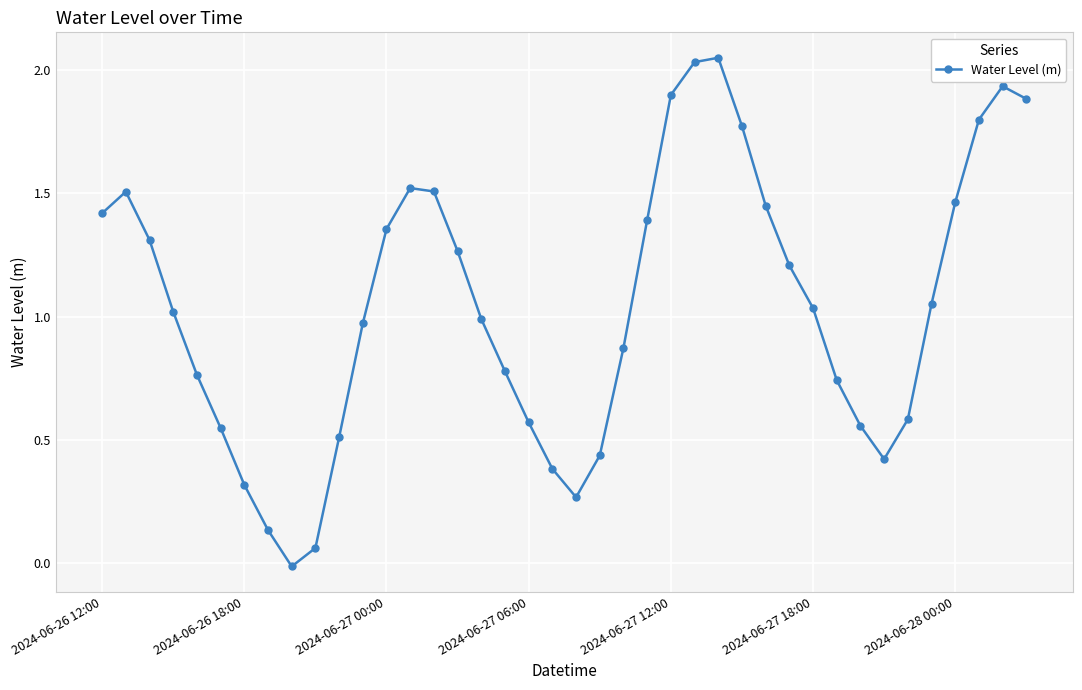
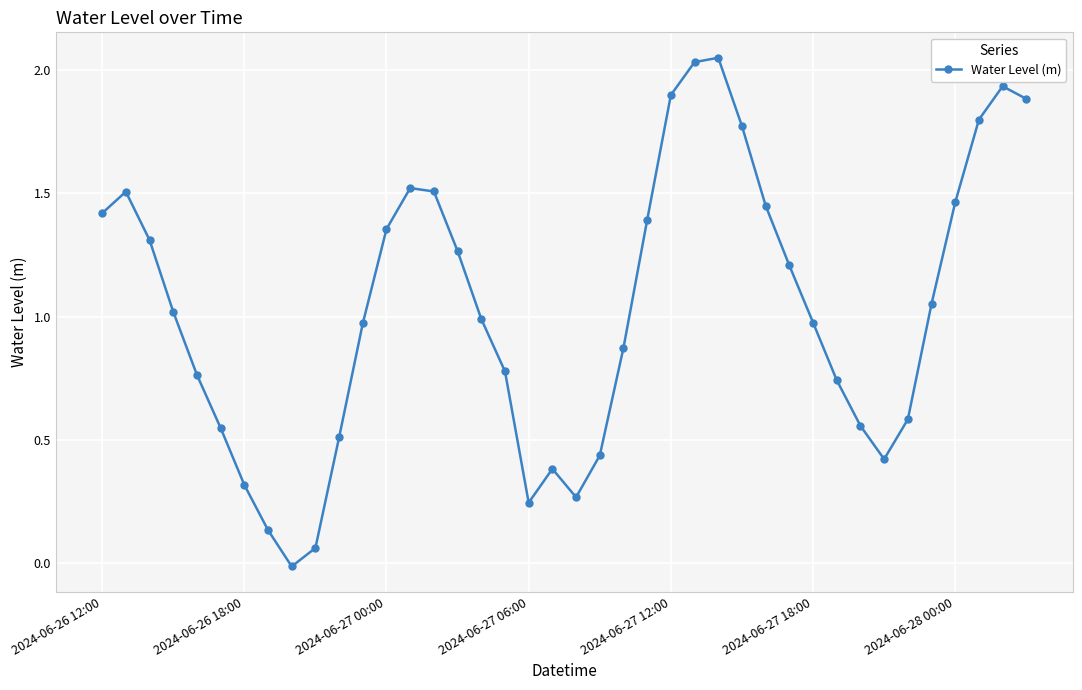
2024-06-27 06:00: 0.57 -> 0.25
2024-06-27 18:00: 1.03 -> 0.98
